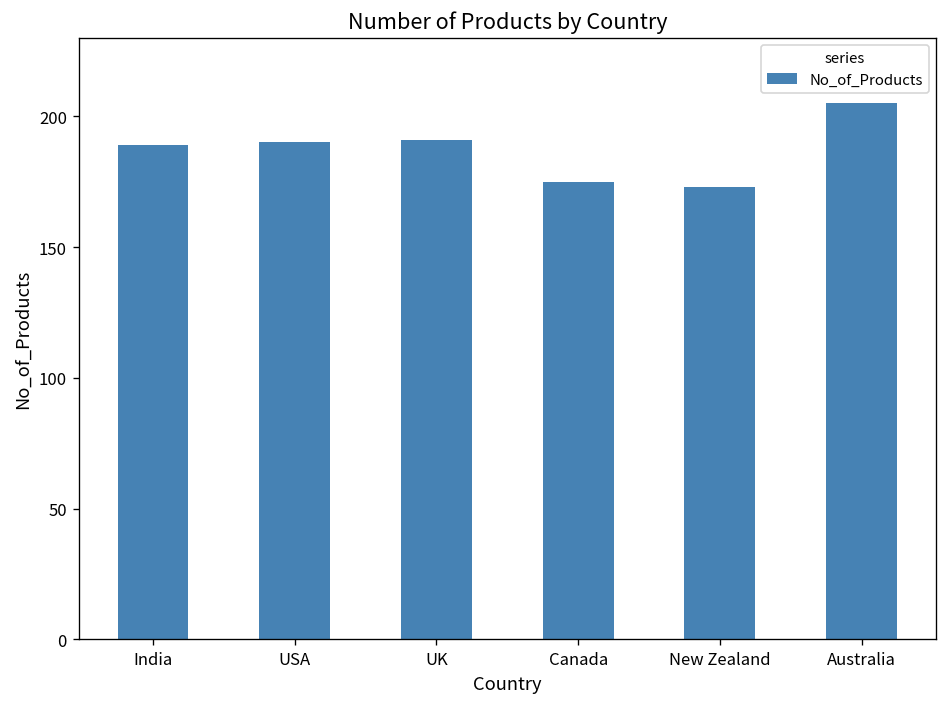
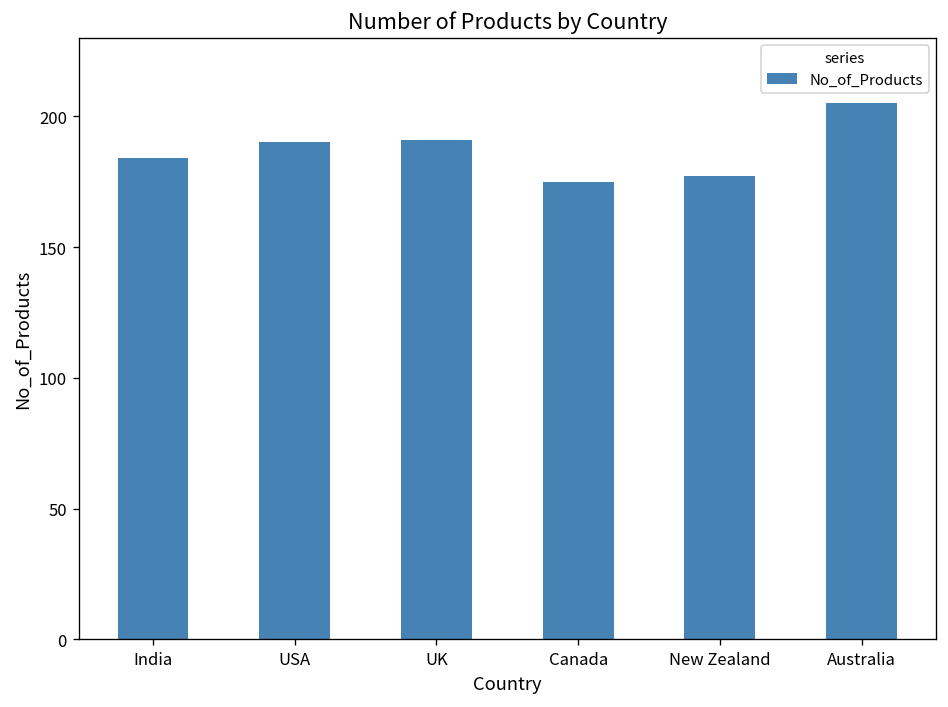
India: 189 -> 184
New Zealand: 173 -> 177
